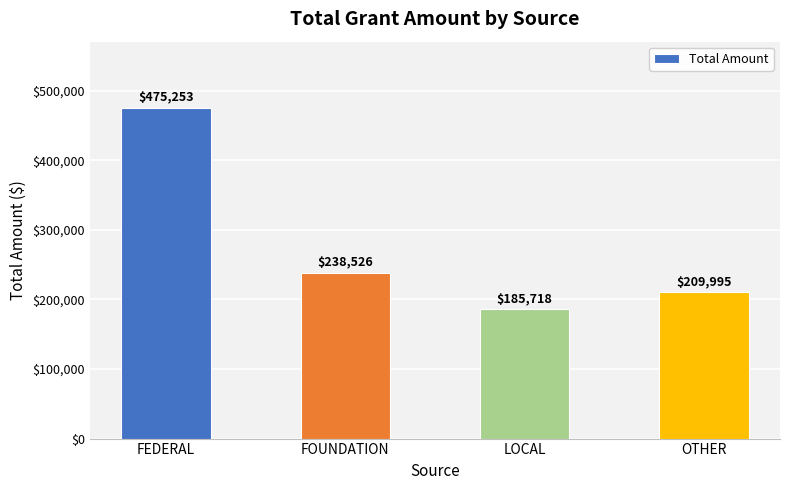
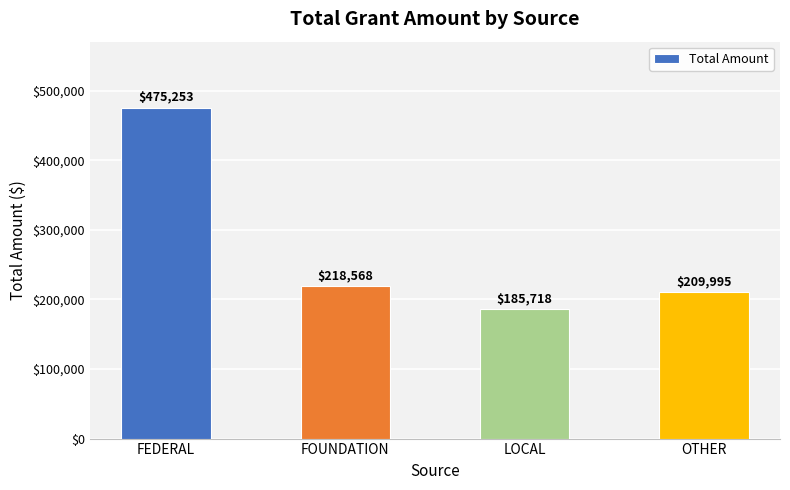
FOUNDATION: $238,526 -> $218,568
